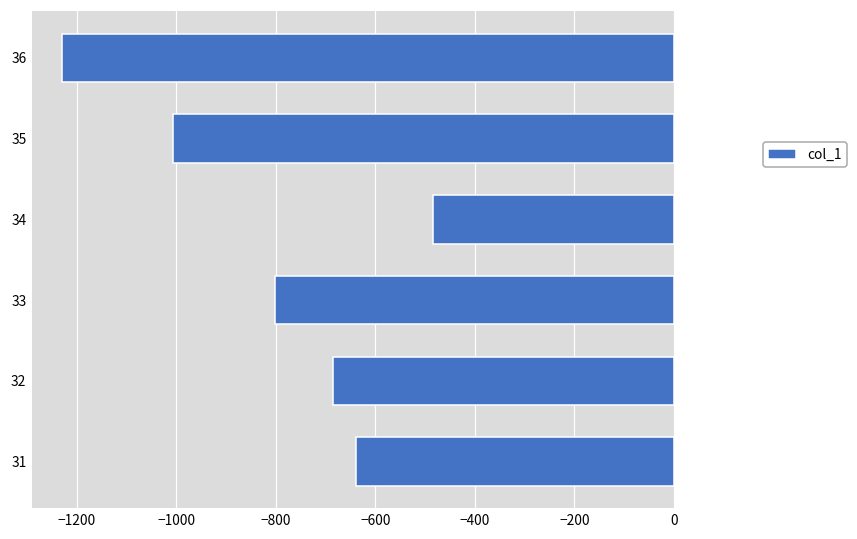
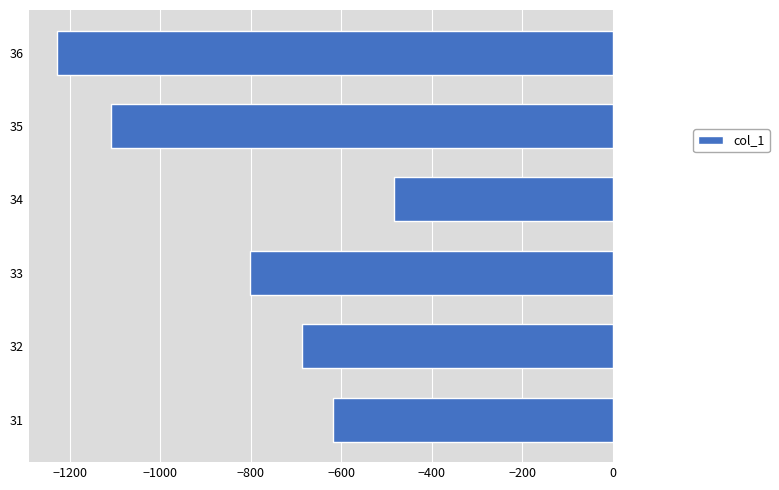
35: -1010 -> -1110
31: -640 -> -620
